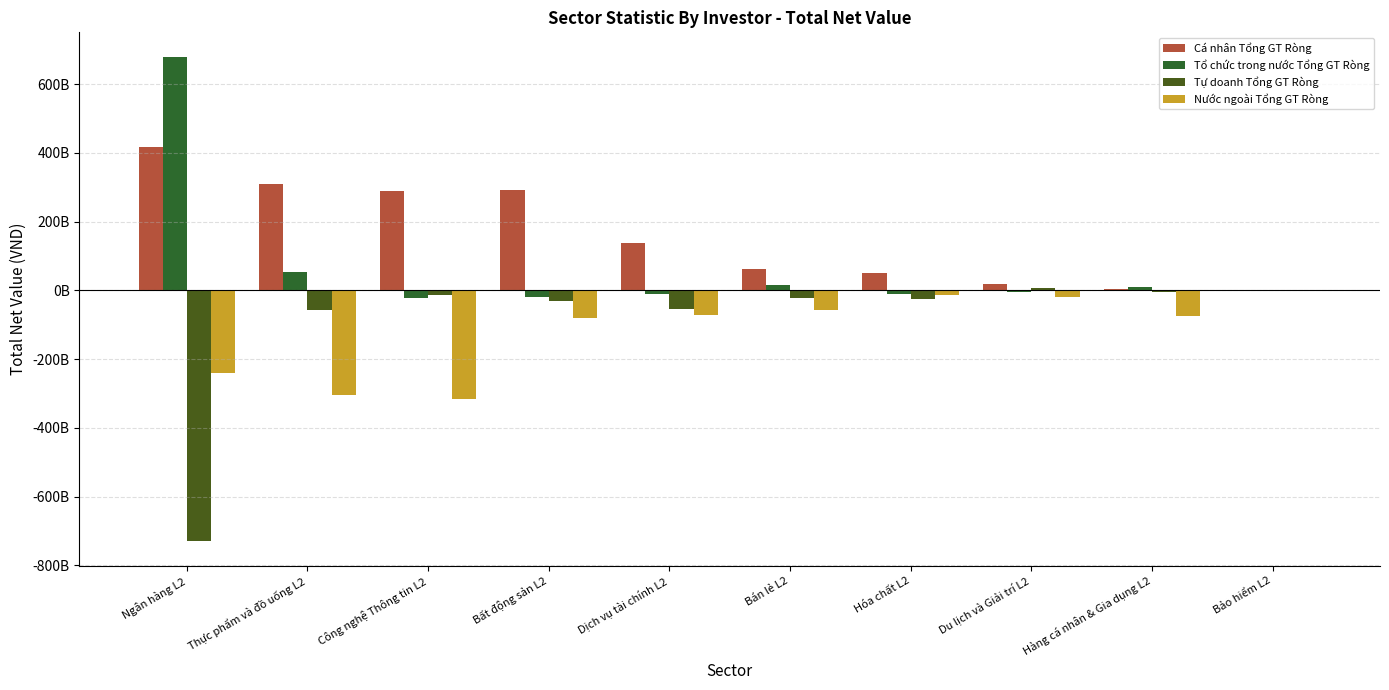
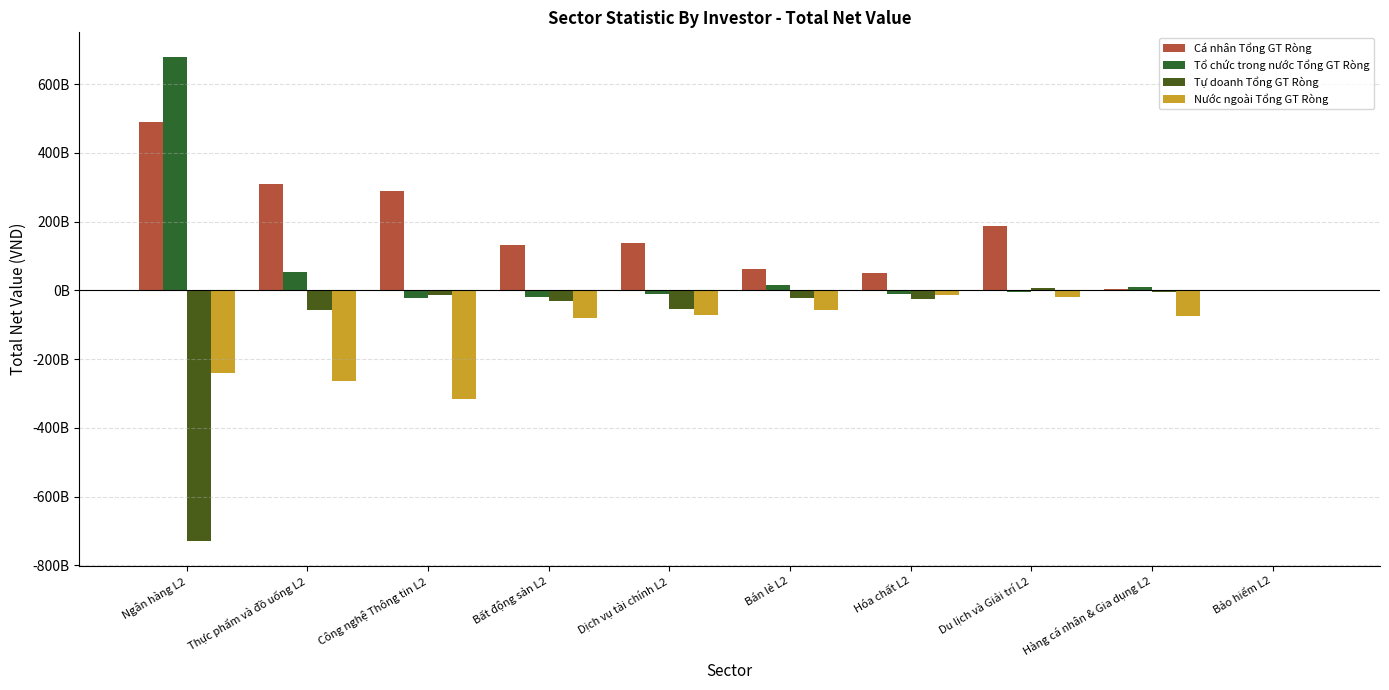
Cá nhân Tổng GT Ròng, Ngân hàng L2: 420000000000 -> 490000000000
Nước ngoài Tổng GT Ròng, Thực phẩm và đồ uống L2: -300000000000 -> -260000000000
Cá nhân Tổng GT Ròng, Bất động sản L2: 290000000000 -> 130000000000
Cá nhân Tổng GT Ròng, Du lịch và Giải trí L2: 20000000000 -> 190000000000
